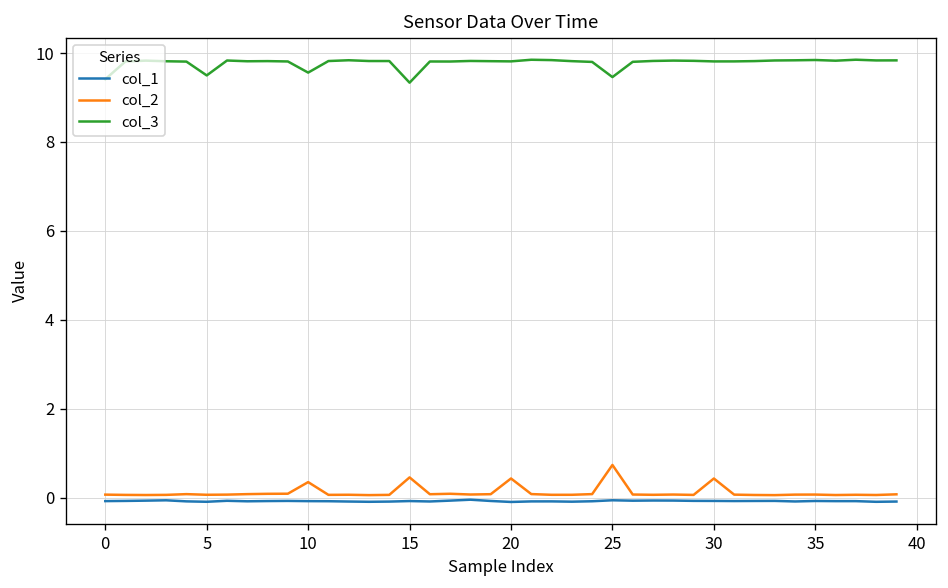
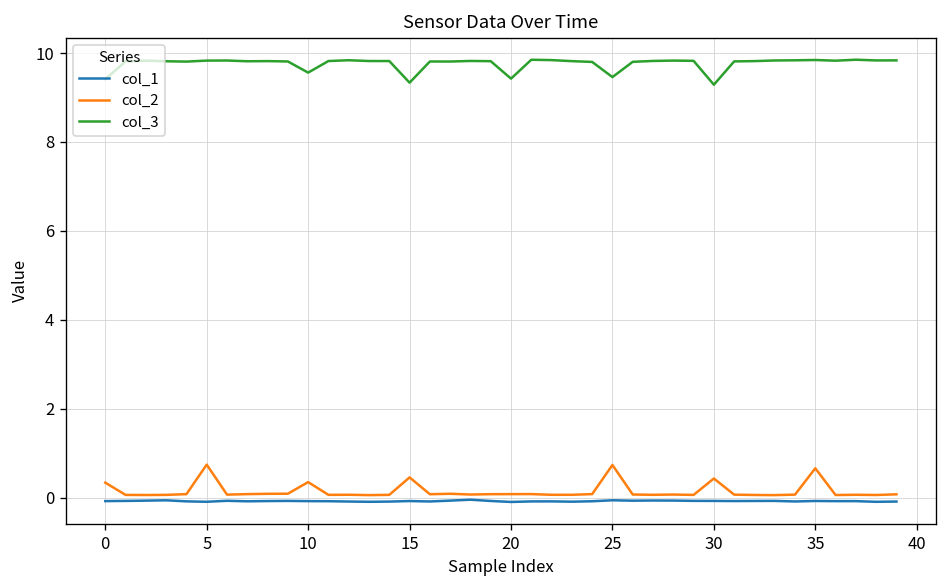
col_2, 0: 0.1 -> 0.3
col_2, 5: 0.1 -> 0.7
col_3, 5: 9.5 -> 9.8
col_2, 20: 0.4 -> 0.1
col_3, 20: 9.8 -> 9.4
col_3, 30: 9.8 -> 9.3
col_2, 35: 0.1 -> 0.7
